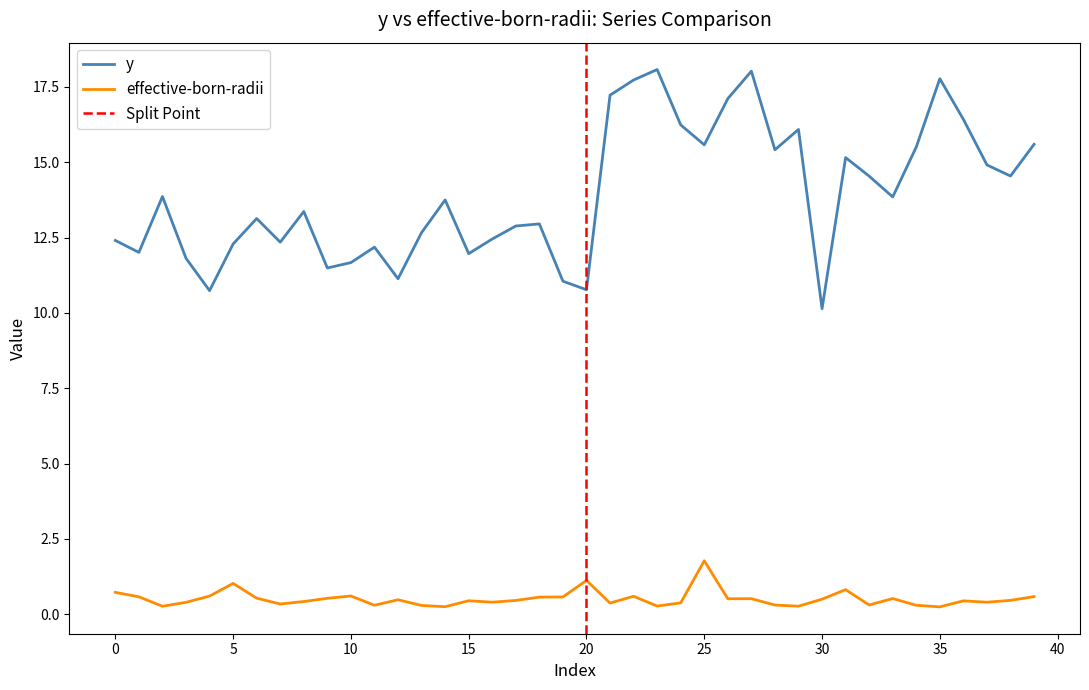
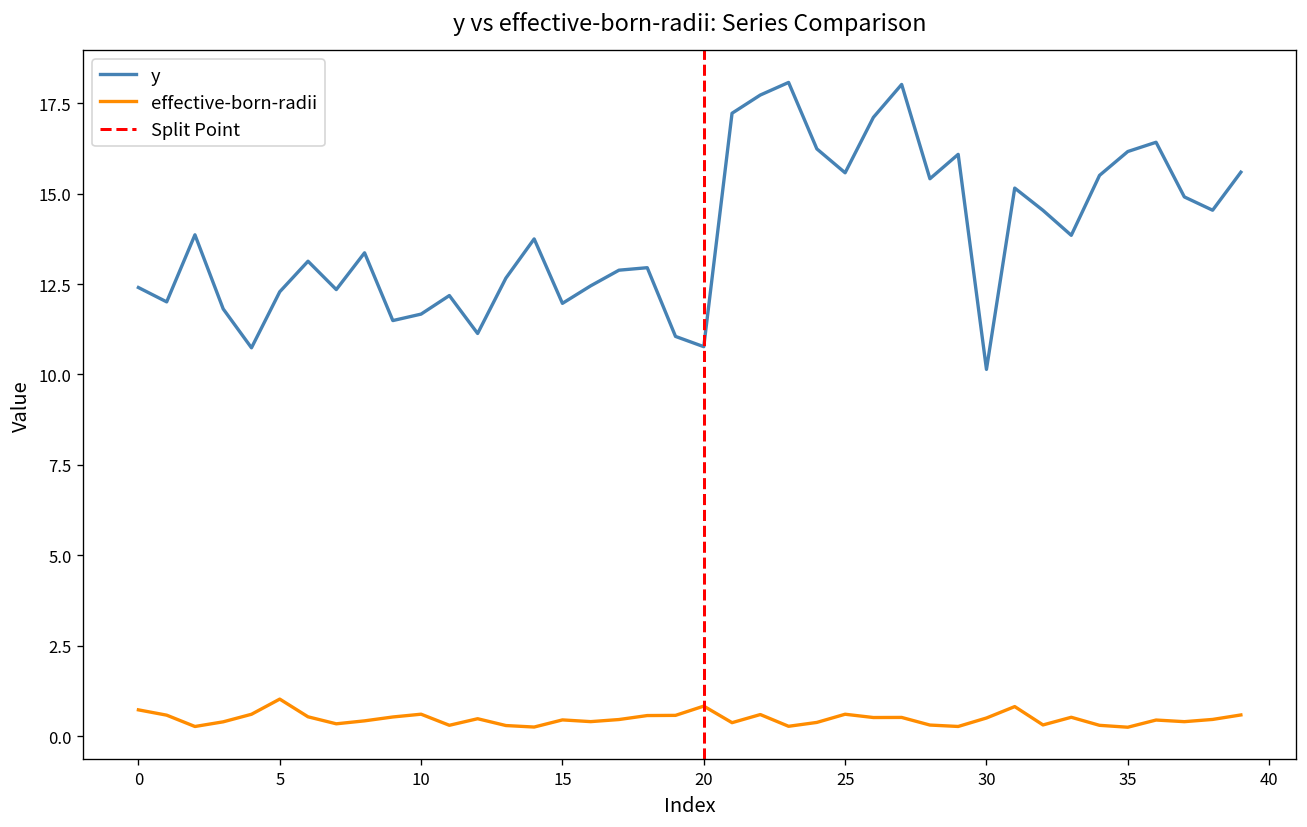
effective-born-radii, 20: 1.1 -> 0.8
effective-born-radii, 25: 1.8 -> 0.6
y, 35: 17.8 -> 16.2
